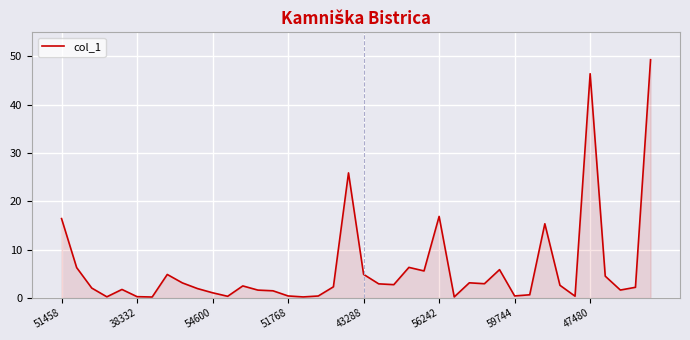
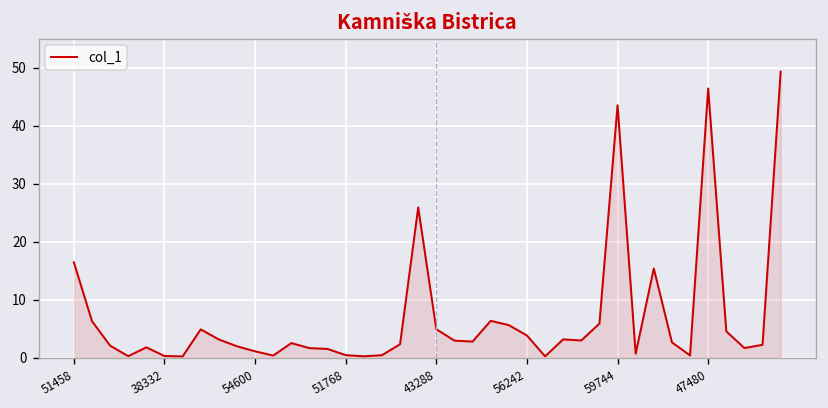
56242: 17 -> 4
59744: 0 -> 44
